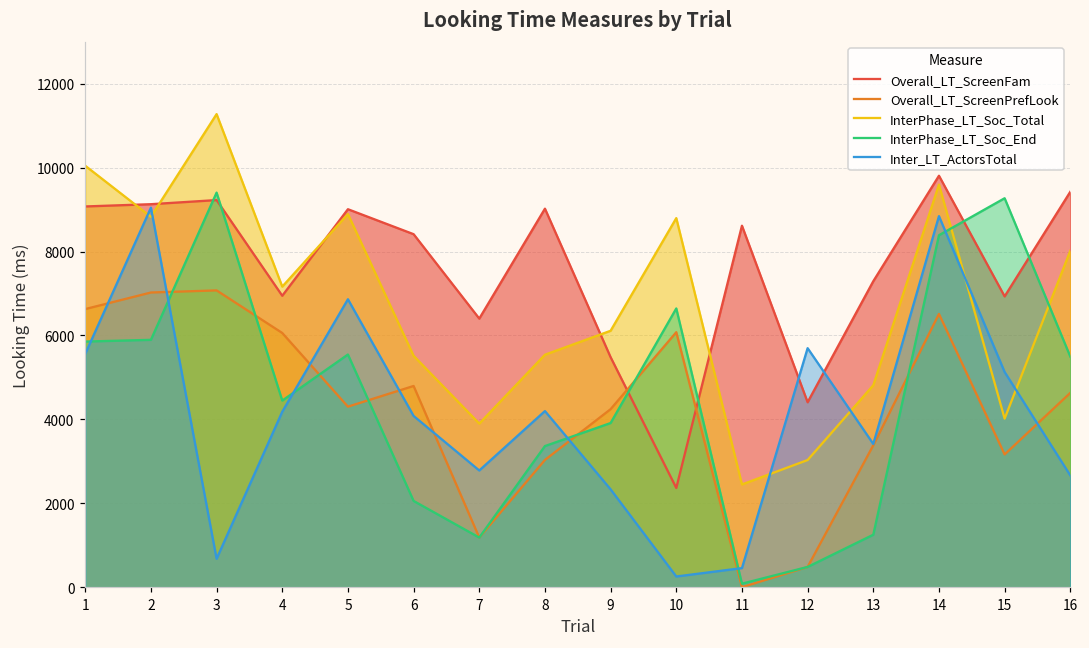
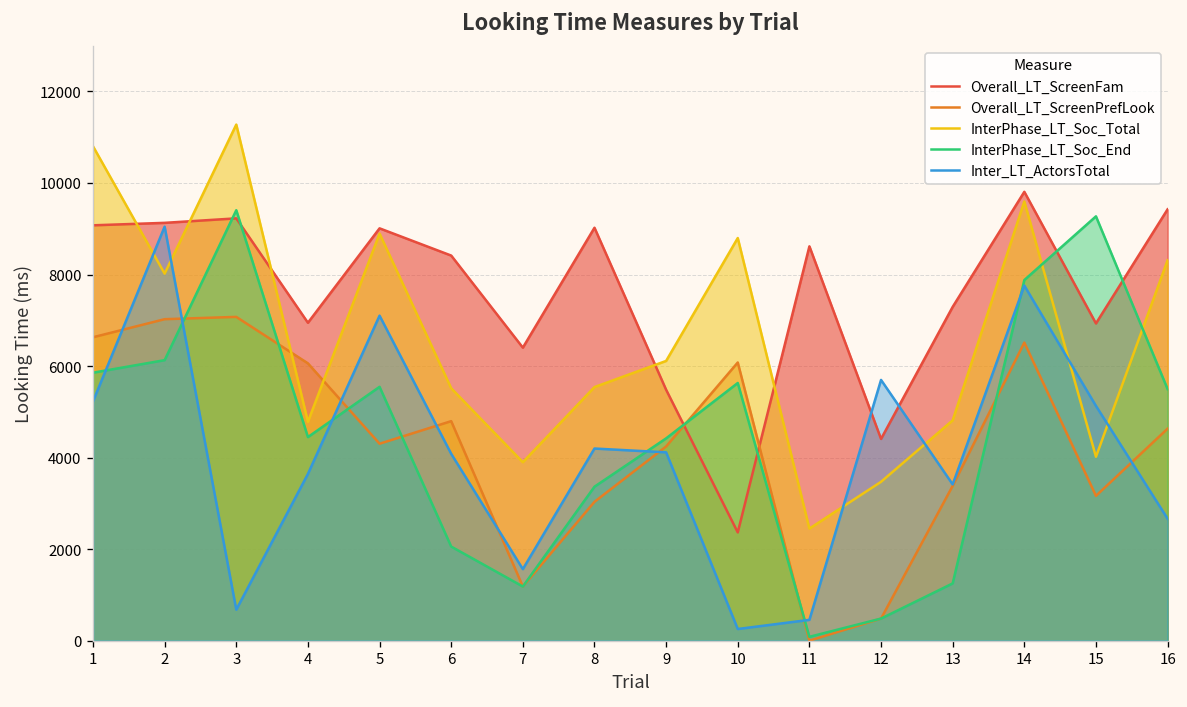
InterPhase_LT_Soc_Total, 1: 10000 -> 10800
Inter_LT_ActorsTotal, 1: 5600 -> 5200
InterPhase_LT_Soc_Total, 2: 8800 -> 8000
InterPhase_LT_Soc_End, 2: 5900 -> 6100
InterPhase_LT_Soc_Total, 4: 7200 -> 4800
Inter_LT_ActorsTotal, 4: 4200 -> 3600
Inter_LT_ActorsTotal, 5: 6900 -> 7100
Inter_LT_ActorsTotal, 7: 2800 -> 1600
InterPhase_LT_Soc_End, 9: 3900 -> 4400
Inter_LT_ActorsTotal, 9: 2300 -> 4100
InterPhase_LT_Soc_End, 10: 6600 -> 5600
InterPhase_LT_Soc_Total, 12: 3000 -> 3500
InterPhase_LT_Soc_End, 14: 8400 -> 7900
Inter_LT_ActorsTotal, 14: 8800 -> 7800
InterPhase_LT_Soc_Total, 16: 8000 -> 8300
